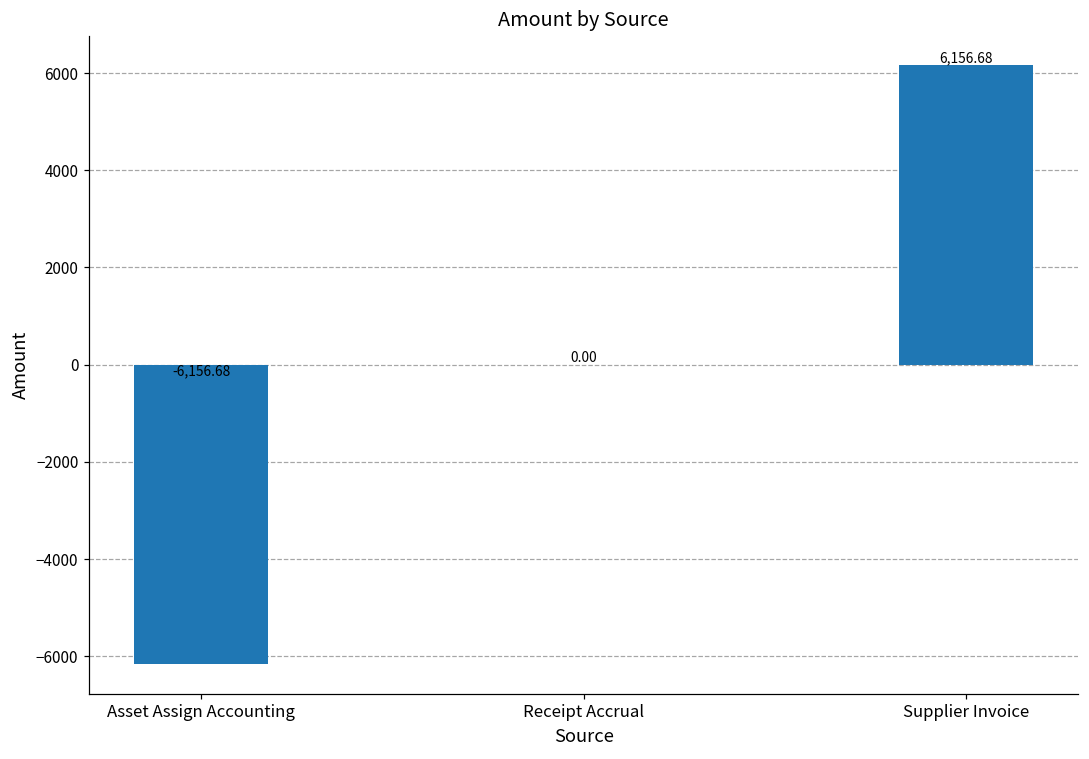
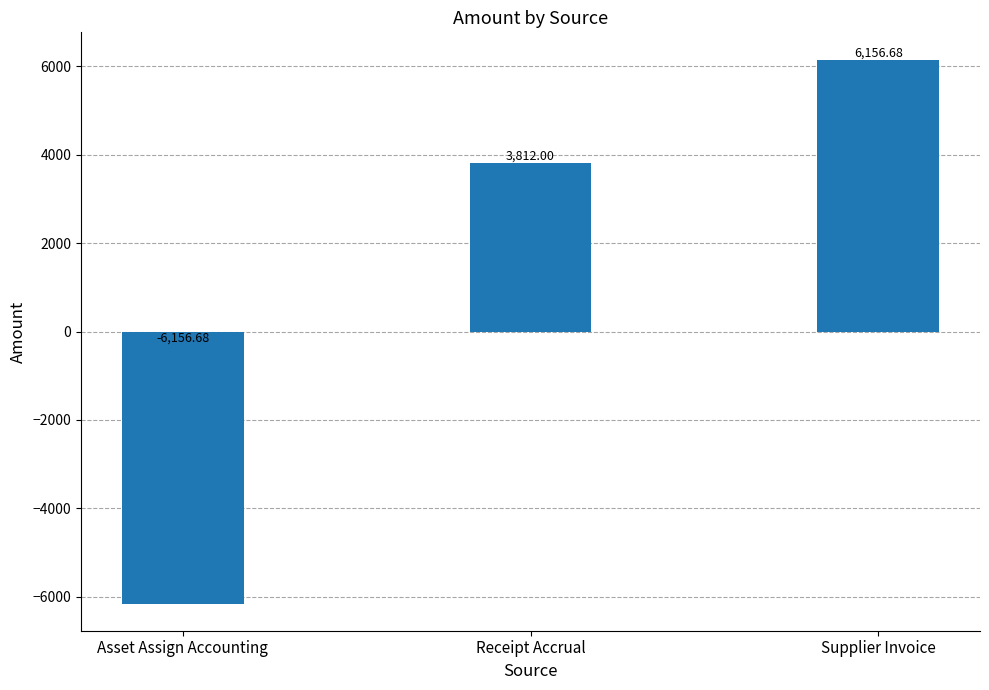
Receipt Accrual: 0.00 -> 3,812.00
